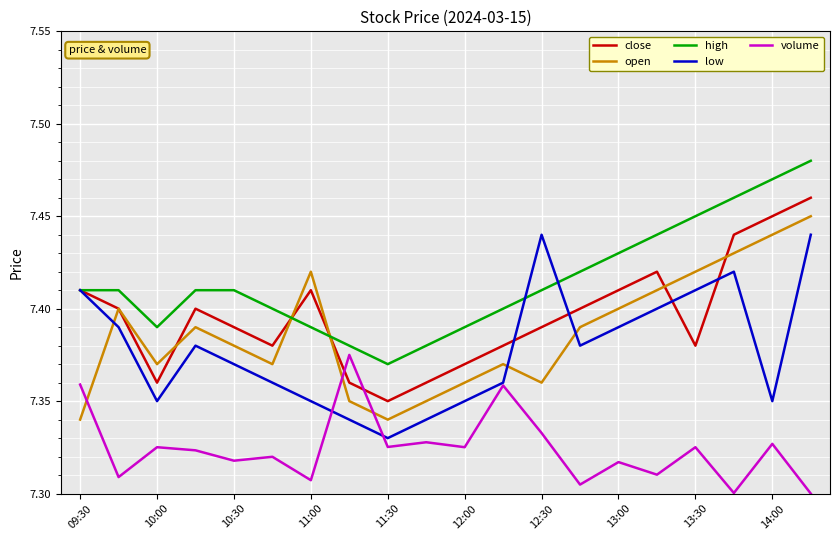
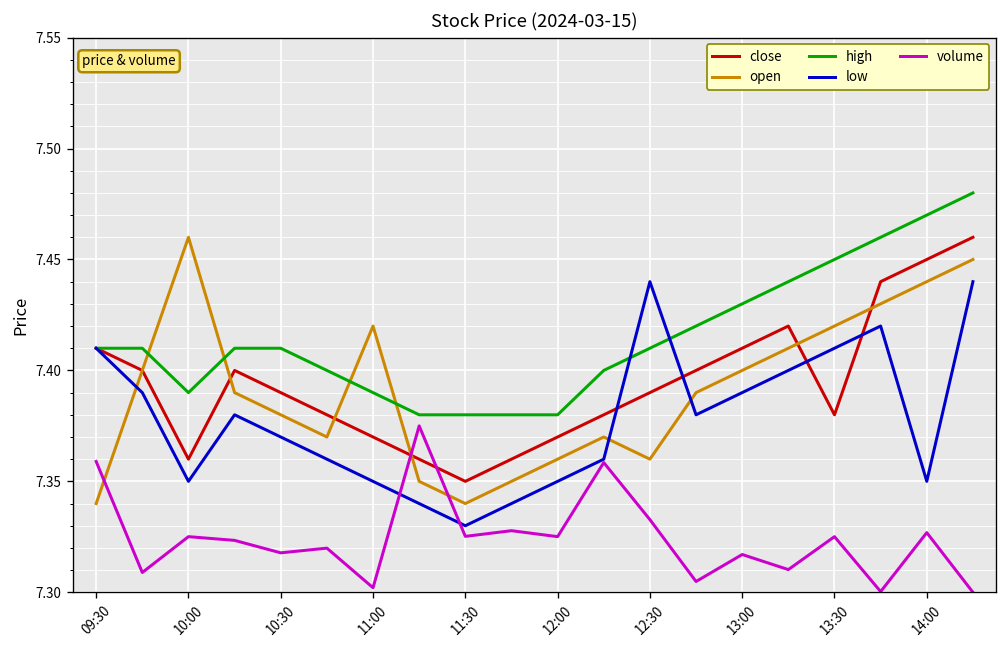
open, 10:00: 7.37 -> 7.46
close, 11:00: 7.41 -> 7.37
volume, 11:00: 7.307 -> 7.302
high, 11:30: 7.37 -> 7.38
high, 12:00: 7.39 -> 7.38
